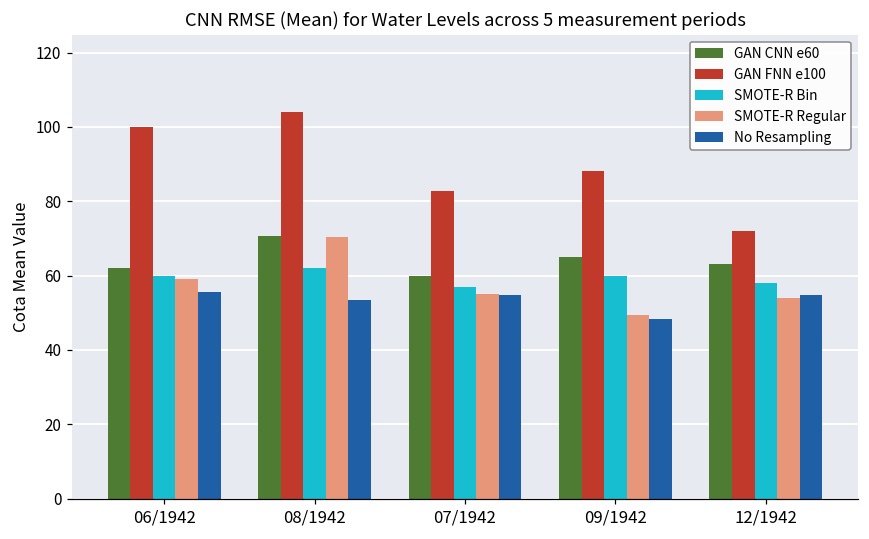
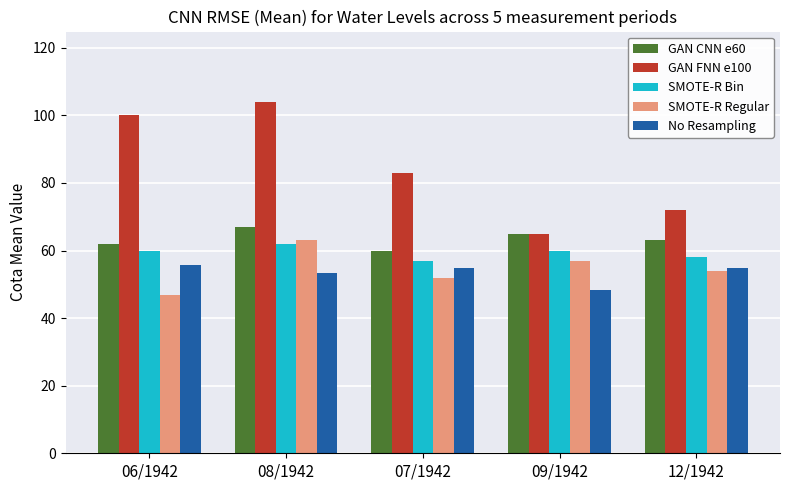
SMOTE-R Regular, 06/1942: 59 -> 47
GAN CNN e60, 08/1942: 71 -> 67
SMOTE-R Regular, 08/1942: 71 -> 63
SMOTE-R Regular, 07/1942: 55 -> 52
GAN FNN e100, 09/1942: 88 -> 65
SMOTE-R Regular, 09/1942: 50 -> 57
